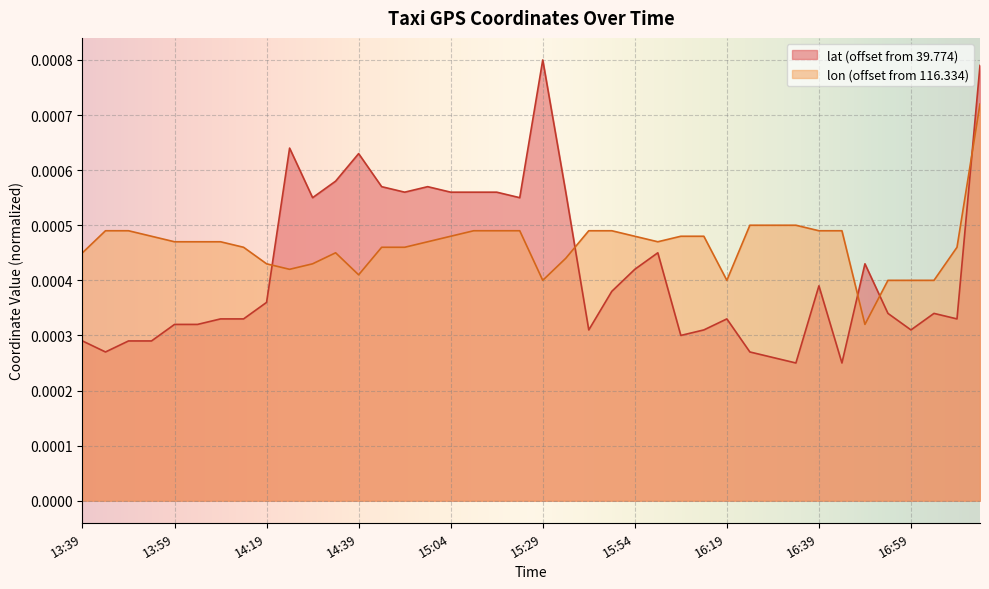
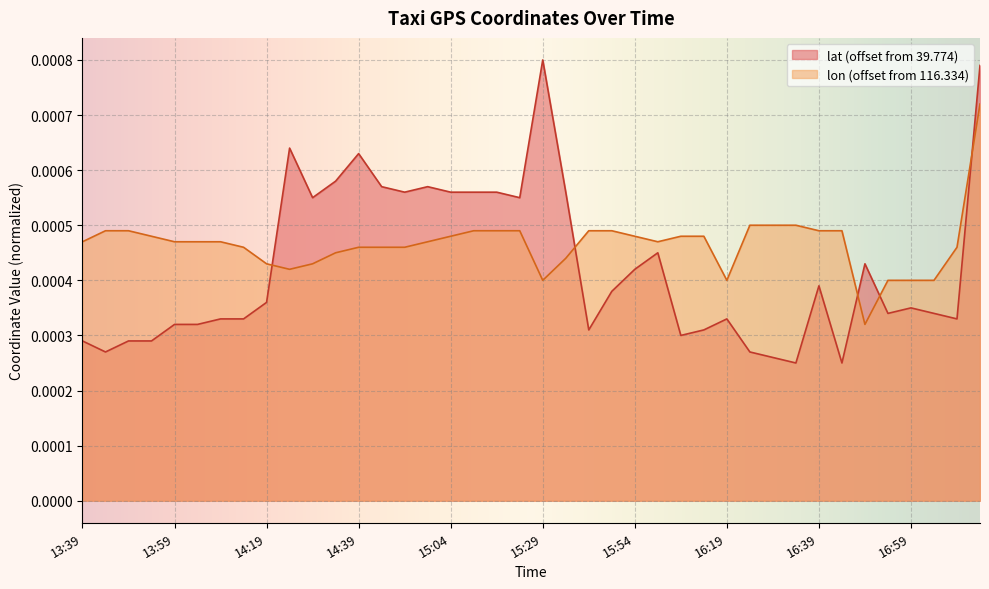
lon (offset from 116.334), 13:39: 0.00045 -> 0.00047
lon (offset from 116.334), 14:39: 0.00041 -> 0.00046
lat (offset from 39.774), 16:59: 0.00031 -> 0.00035
